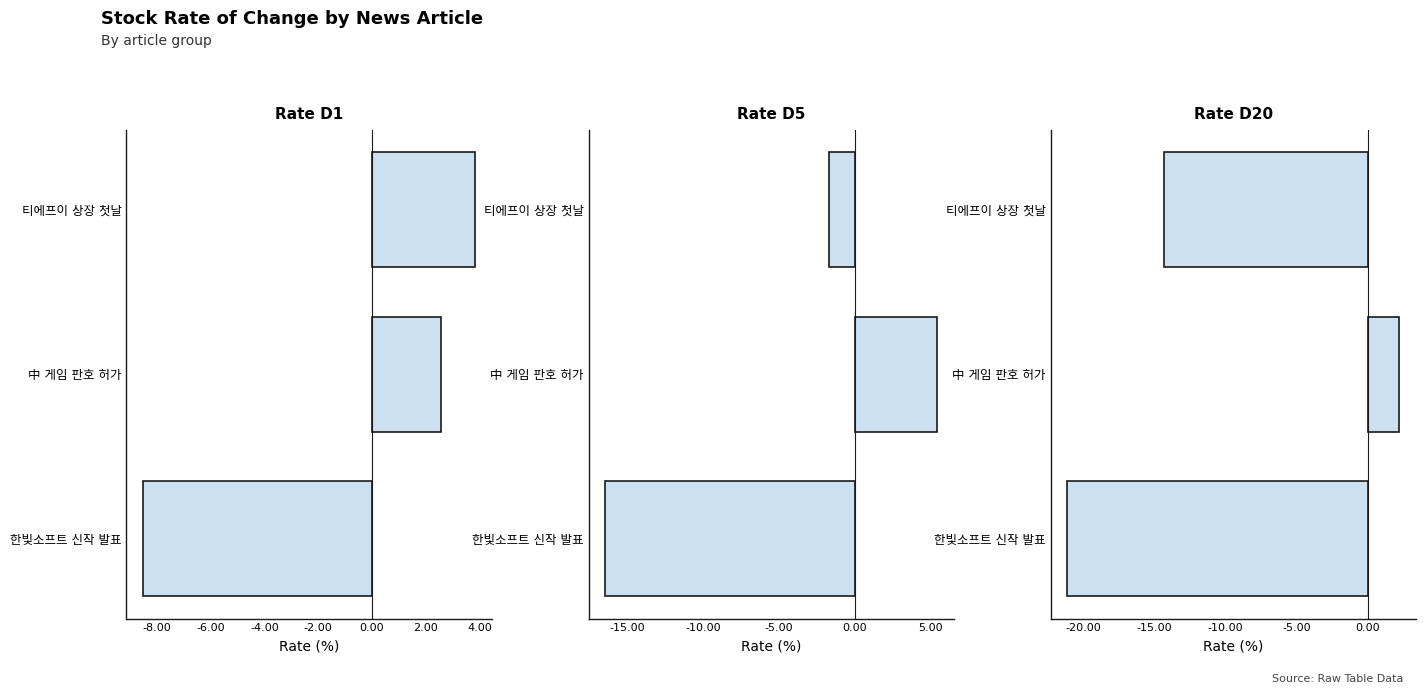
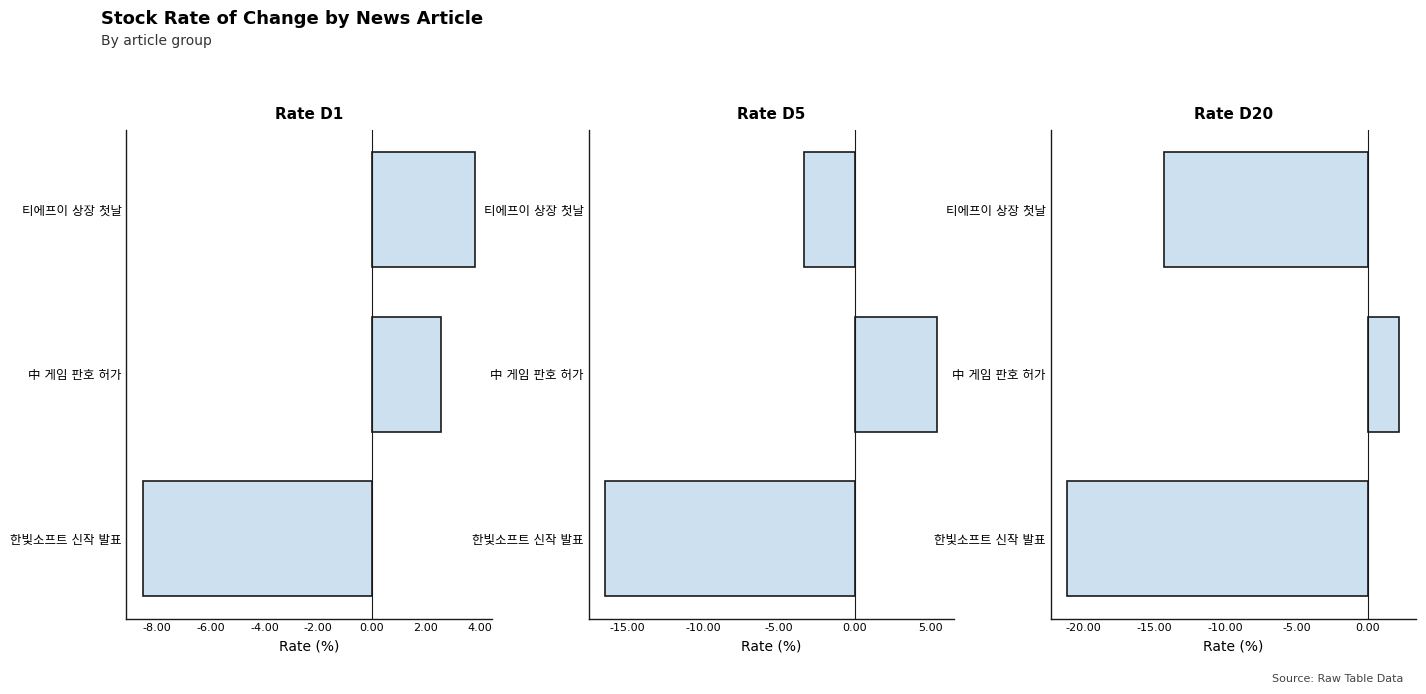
Rate D5, 티에프이 상장 첫날: -1.7 -> -3.4
